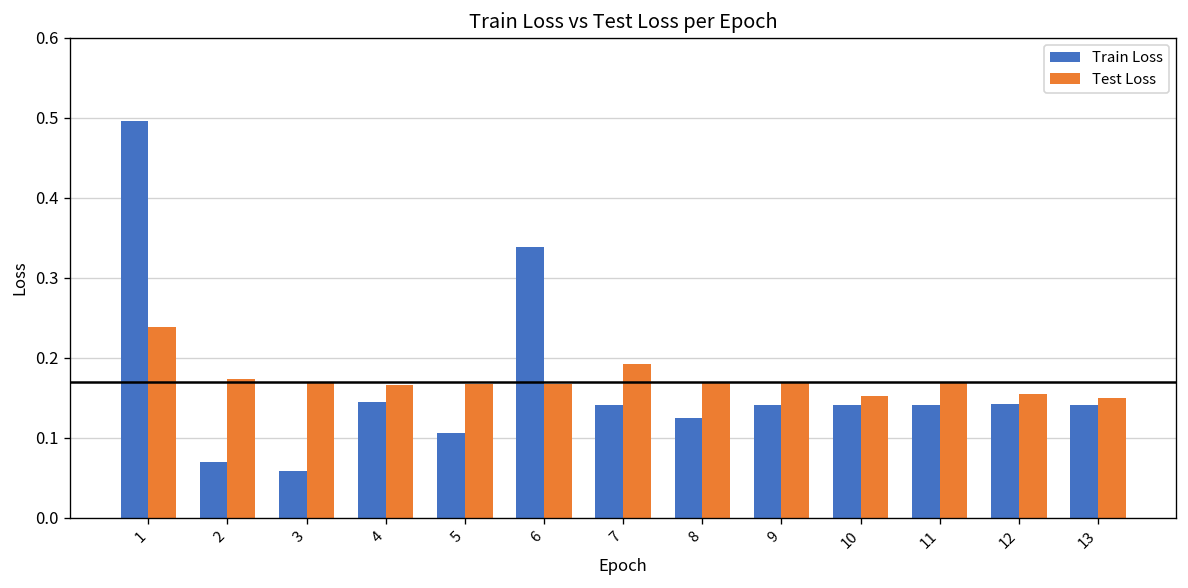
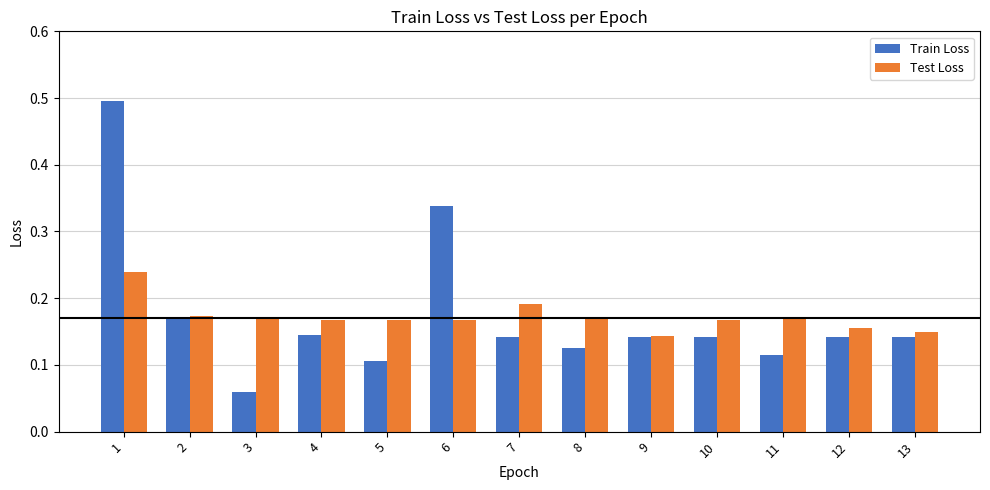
Train Loss, 2: 0.07 -> 0.17
Test Loss, 9: 0.17 -> 0.14
Test Loss, 10: 0.15 -> 0.17
Train Loss, 11: 0.14 -> 0.11
